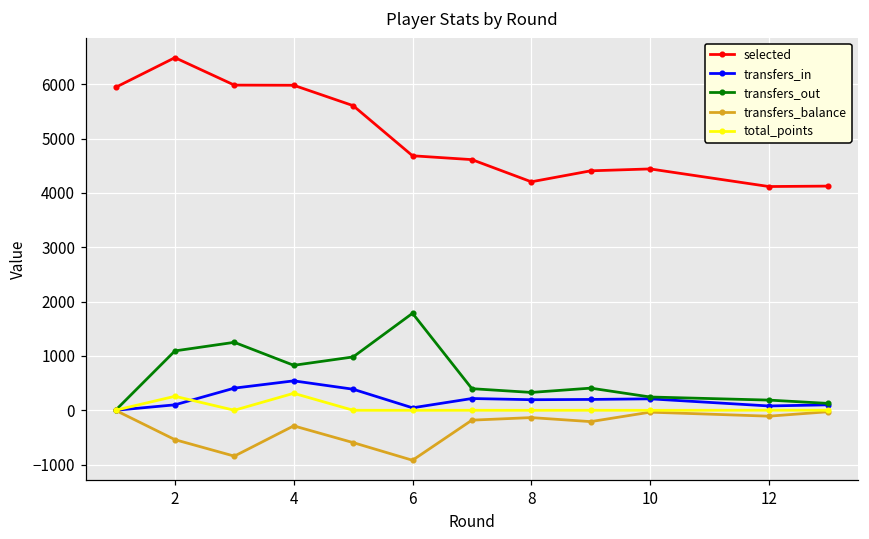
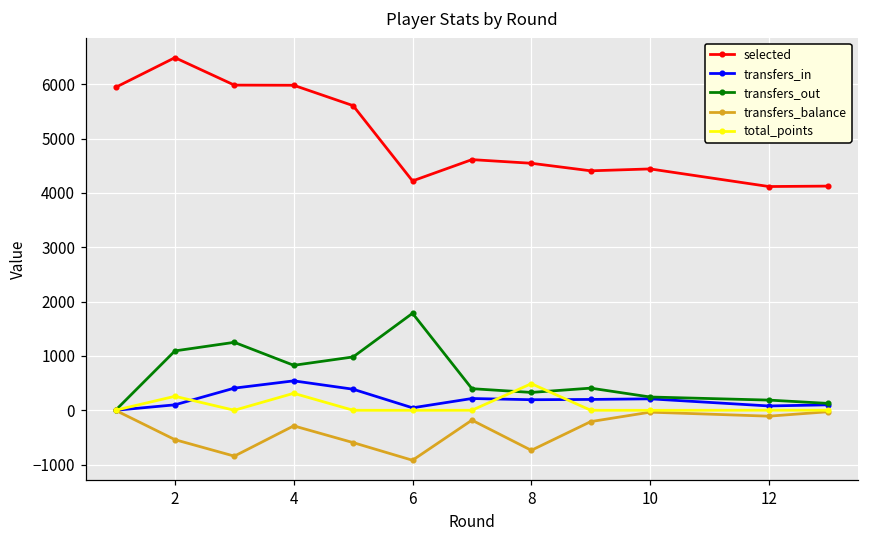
selected, 6: 4700 -> 4200
selected, 8: 4200 -> 4500
transfers_balance, 8: -100 -> -700
total_points, 8: 0 -> 500
